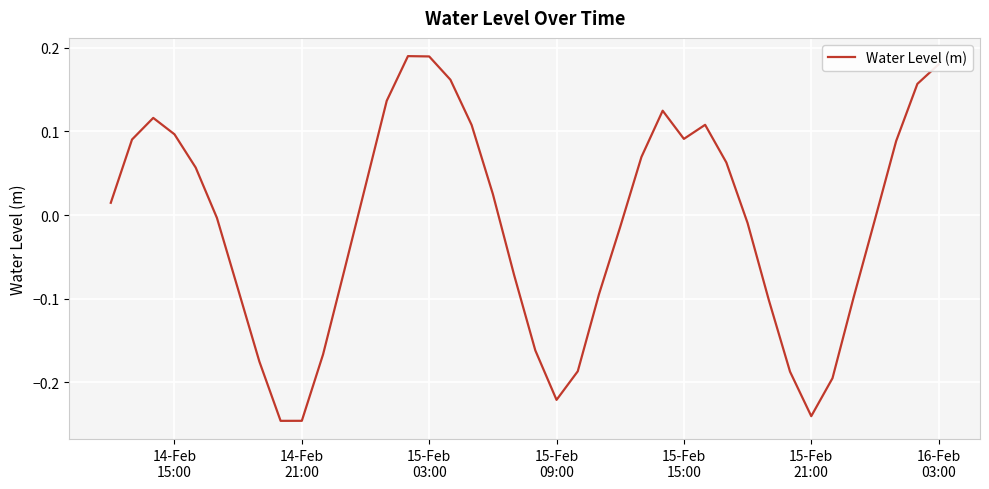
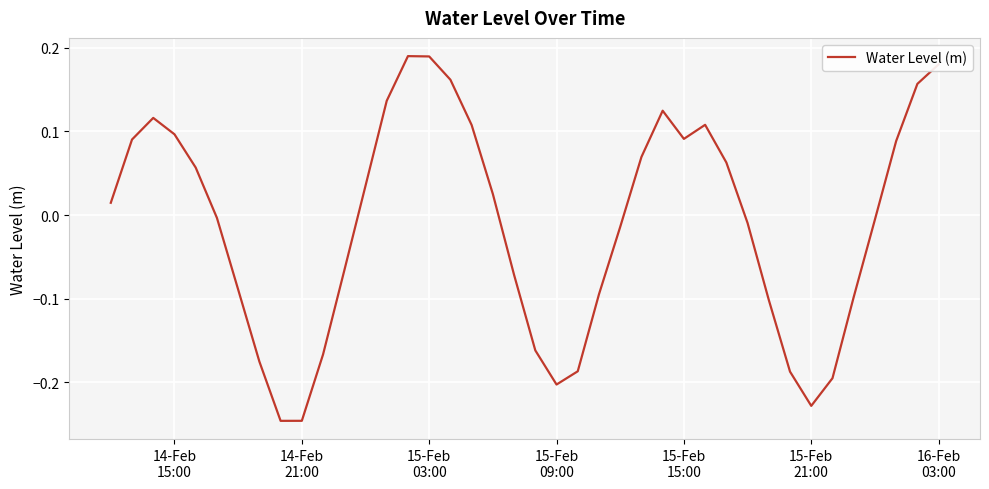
15-Feb 09:00: -0.22 -> -0.20
15-Feb 21:00: -0.24 -> -0.23
